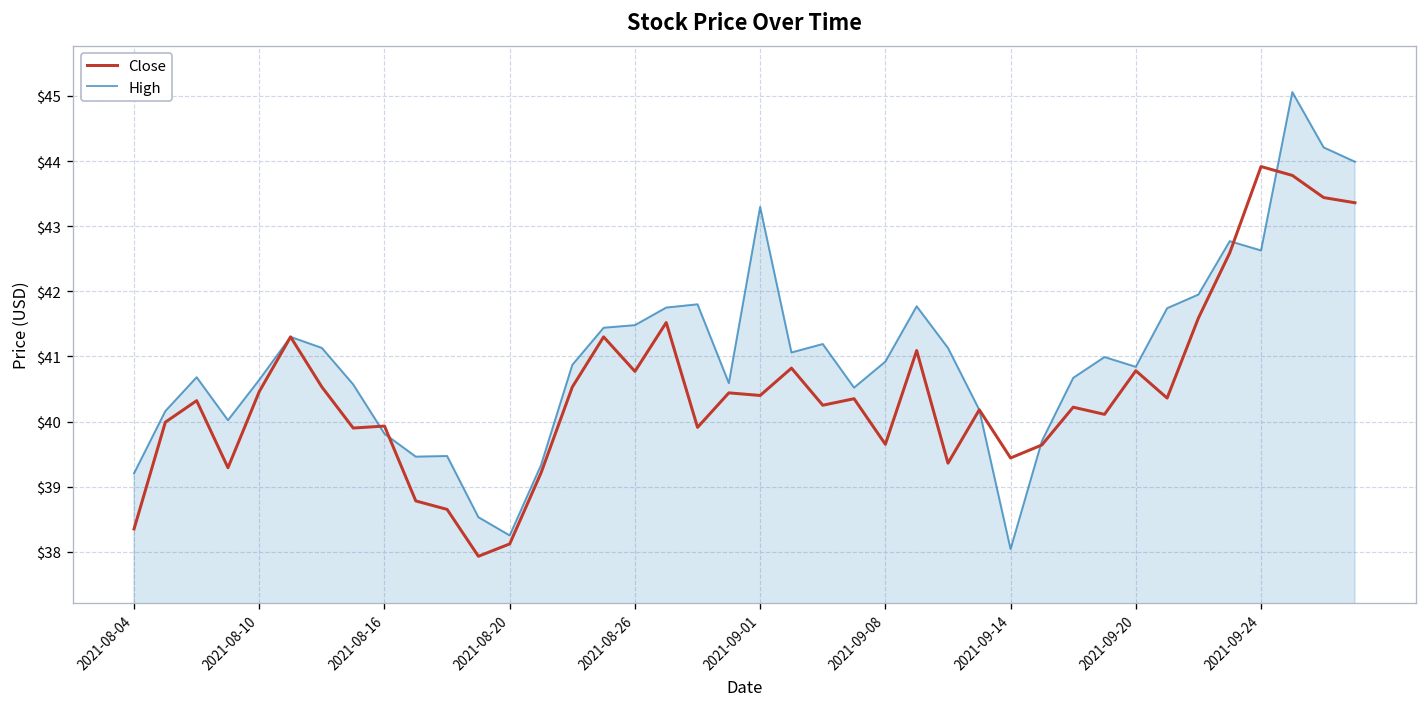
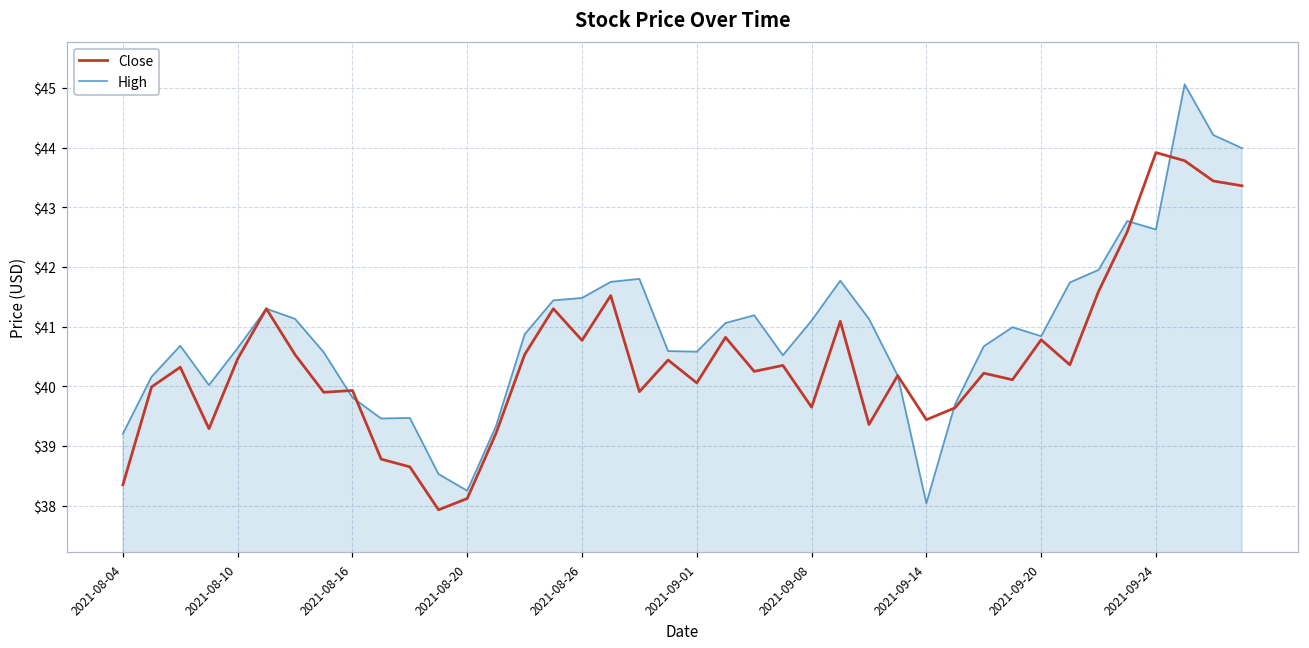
Close, 2021-09-01: $40.4 -> $40.1
High, 2021-09-01: $43.3 -> $40.6
High, 2021-09-08: $40.9 -> $41.1
